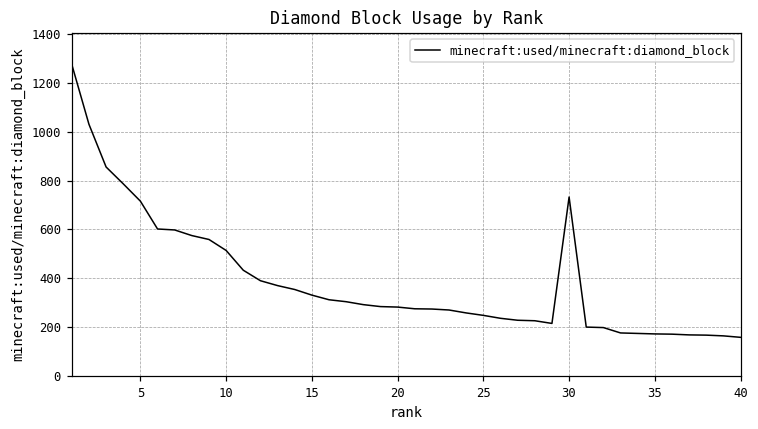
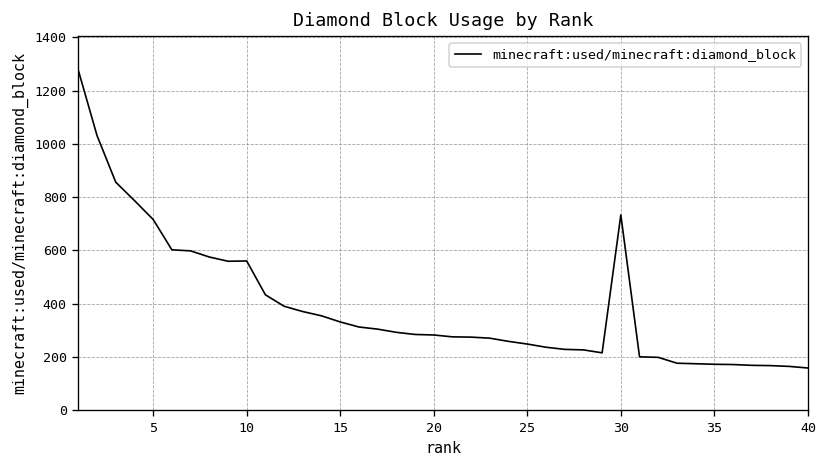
10: 510 -> 560
